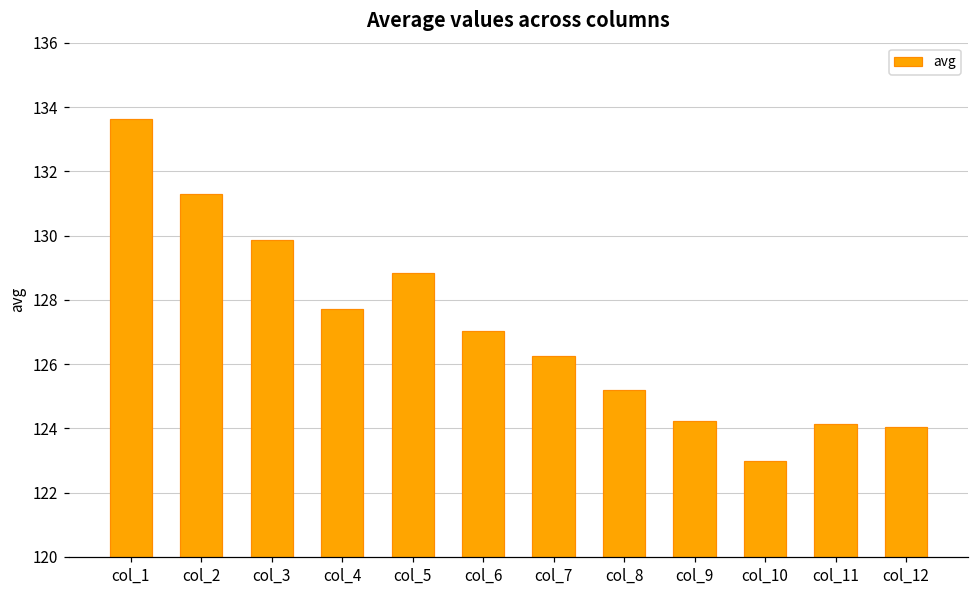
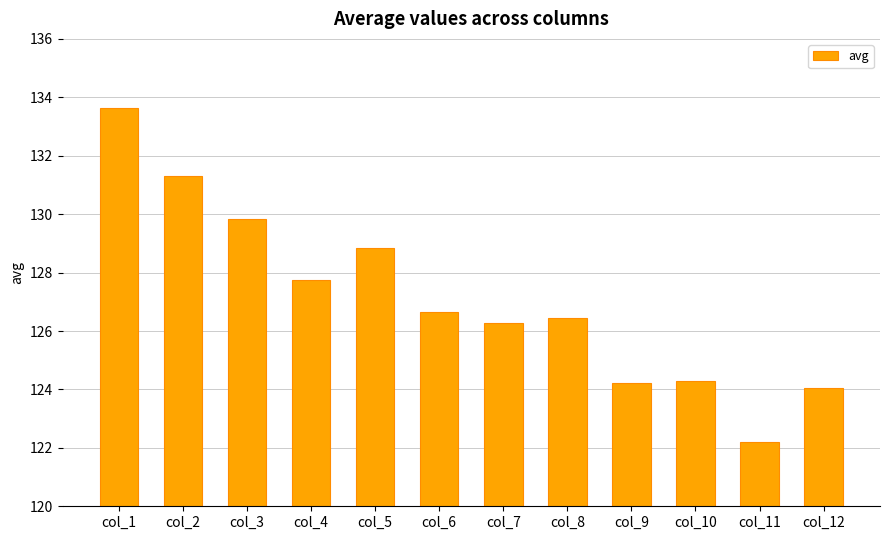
col_6: 127.0 -> 126.6
col_8: 125.2 -> 126.4
col_10: 123.0 -> 124.3
col_11: 124.1 -> 122.2
